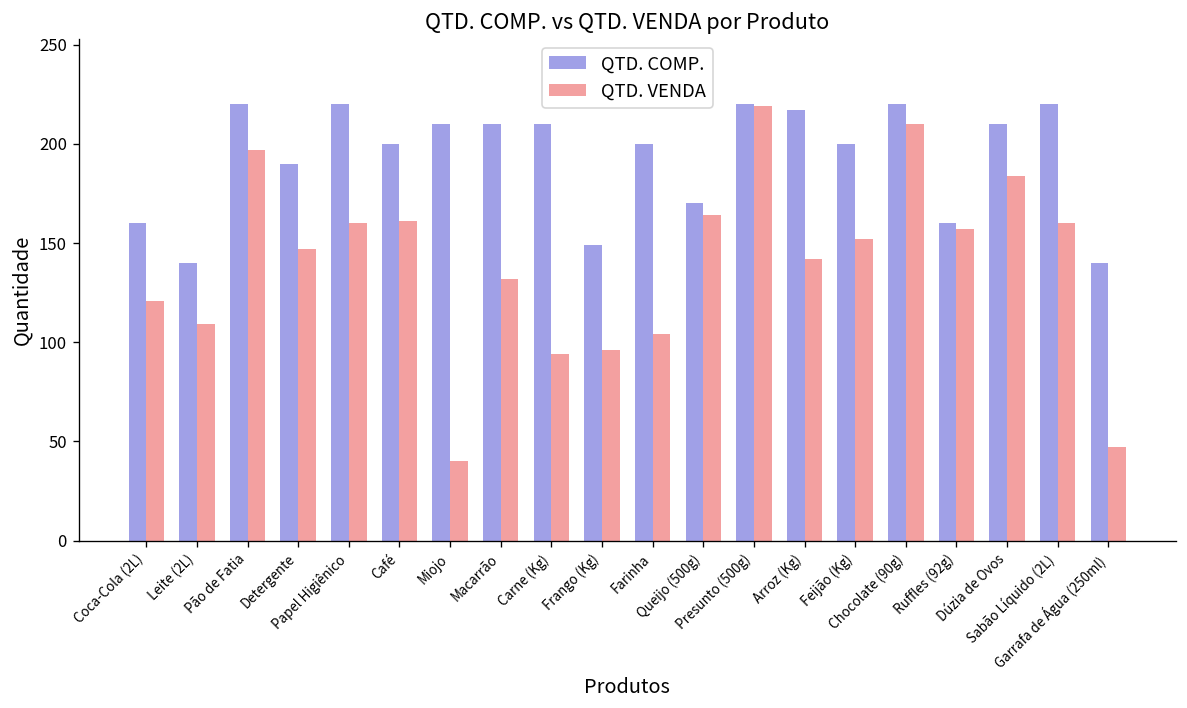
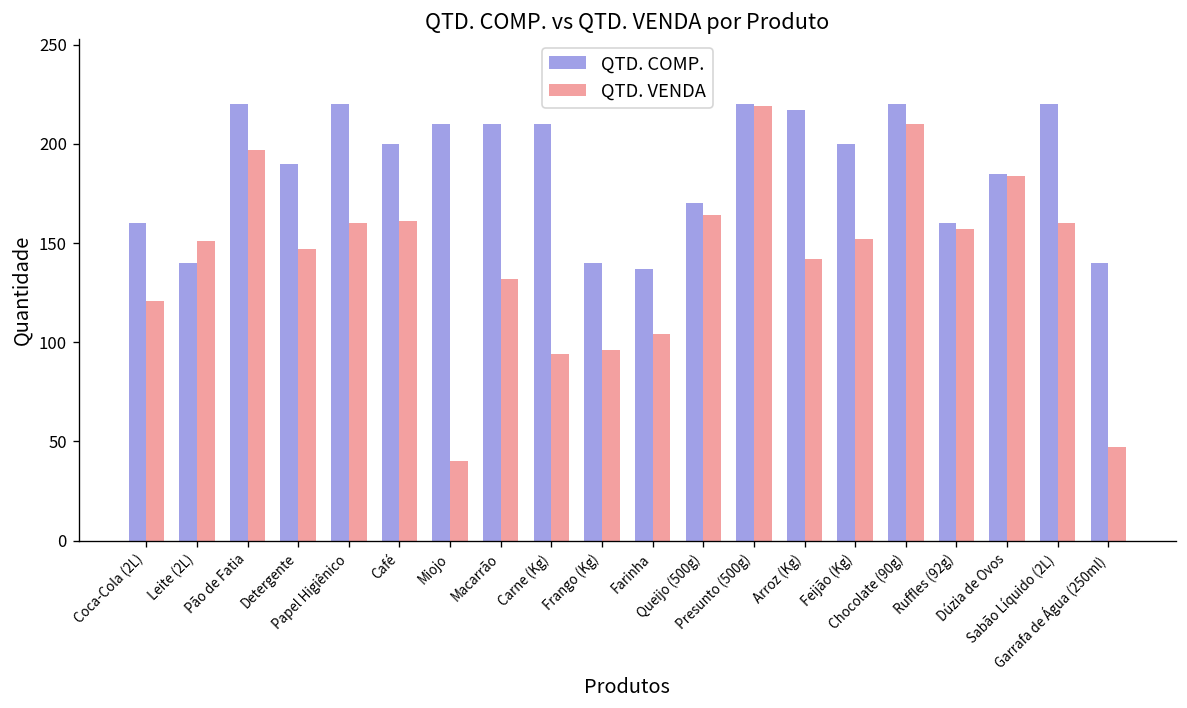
QTD. VENDA, Leite (2L): 109 -> 151
QTD. COMP., Frango (Kg): 149 -> 140
QTD. COMP., Farinha: 200 -> 137
QTD. COMP., Dúzia de Ovos: 210 -> 185
